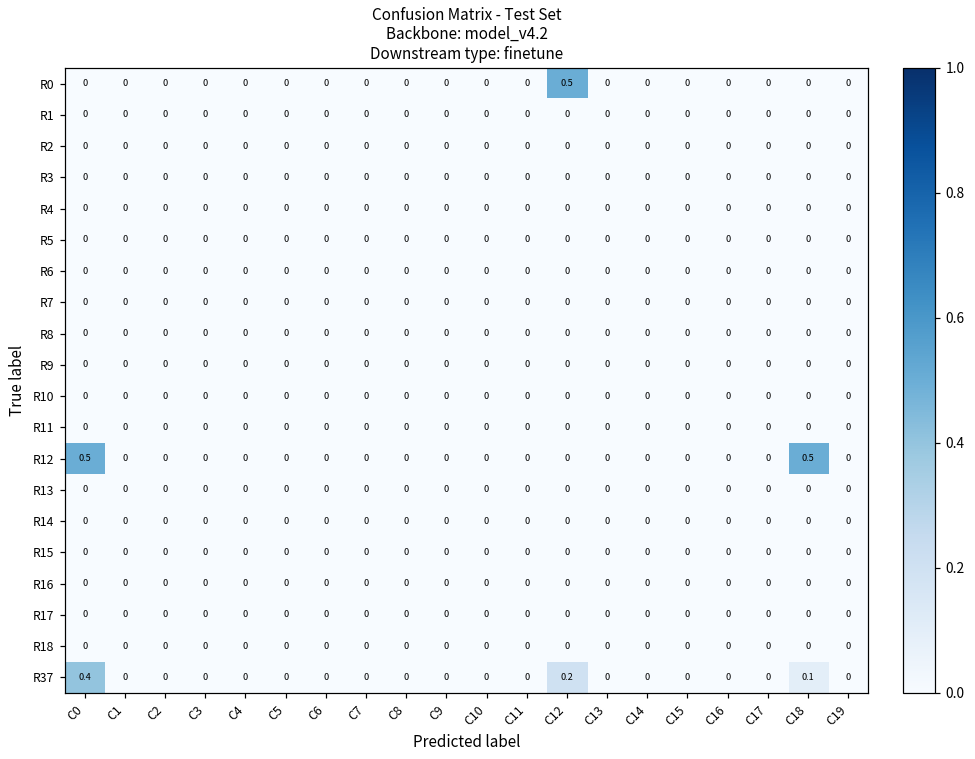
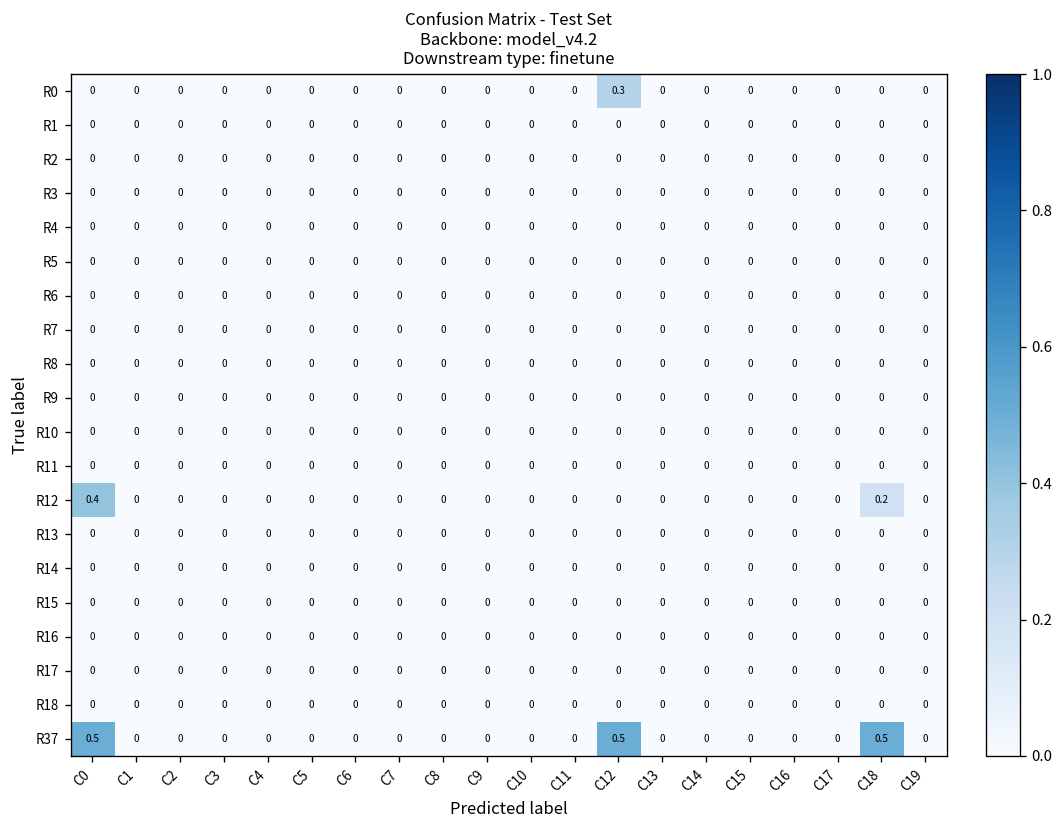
R0, C12: 0.5 -> 0.3
R12, C0: 0.5 -> 0.4
R12, C18: 0.5 -> 0.2
R37, C0: 0.4 -> 0.5
R37, C12: 0.2 -> 0.5
R37, C18: 0.1 -> 0.5
